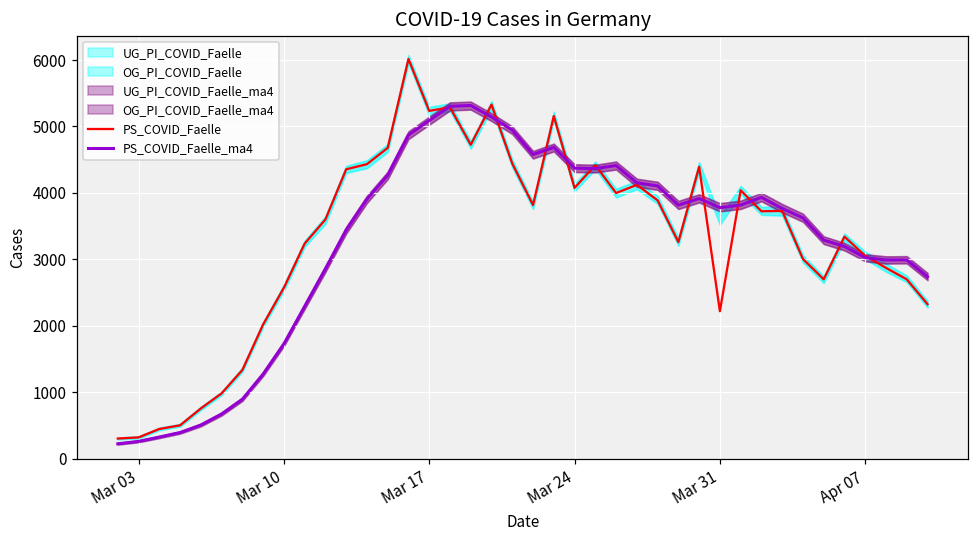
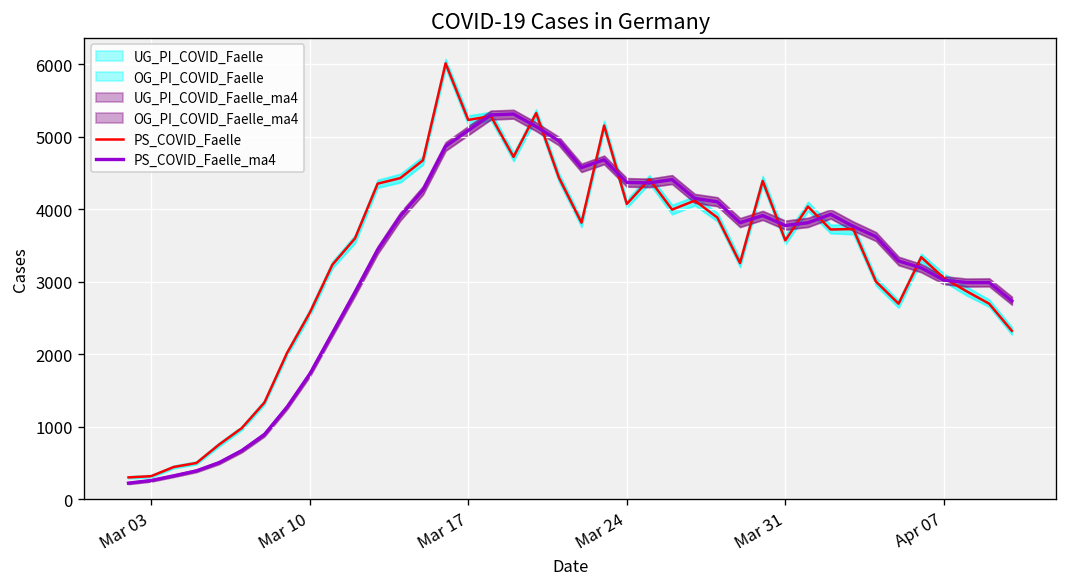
PS_COVID_Faelle, Mar 31: 2200 -> 3600
